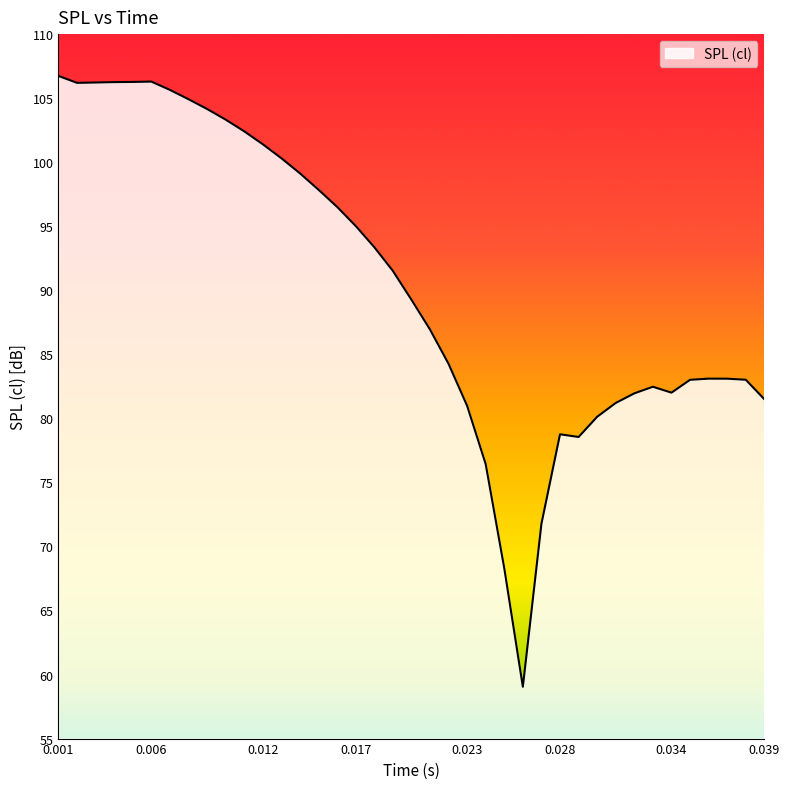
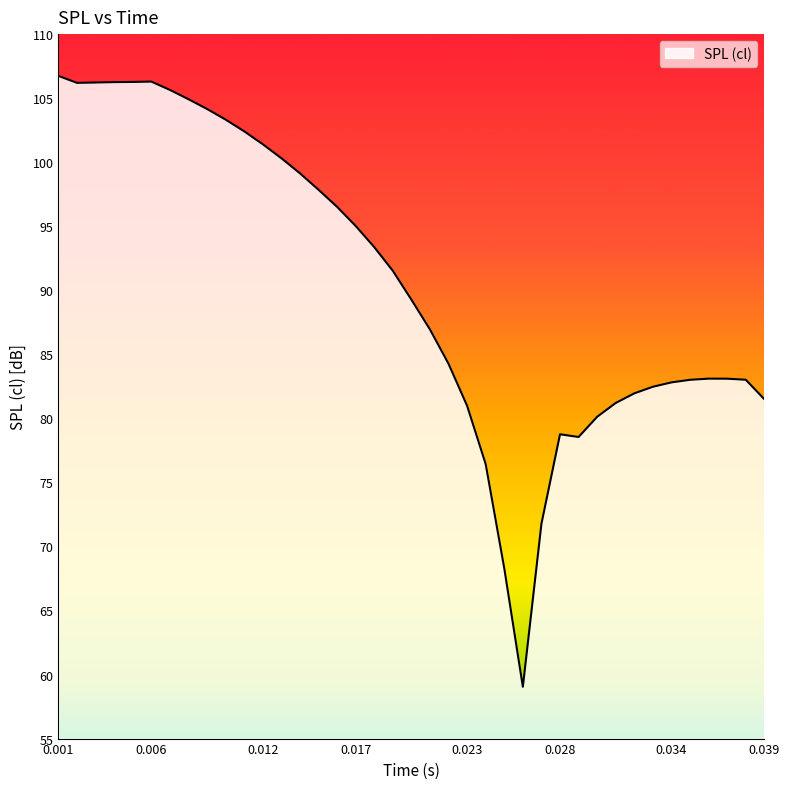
0.034: 82.0 -> 82.8
